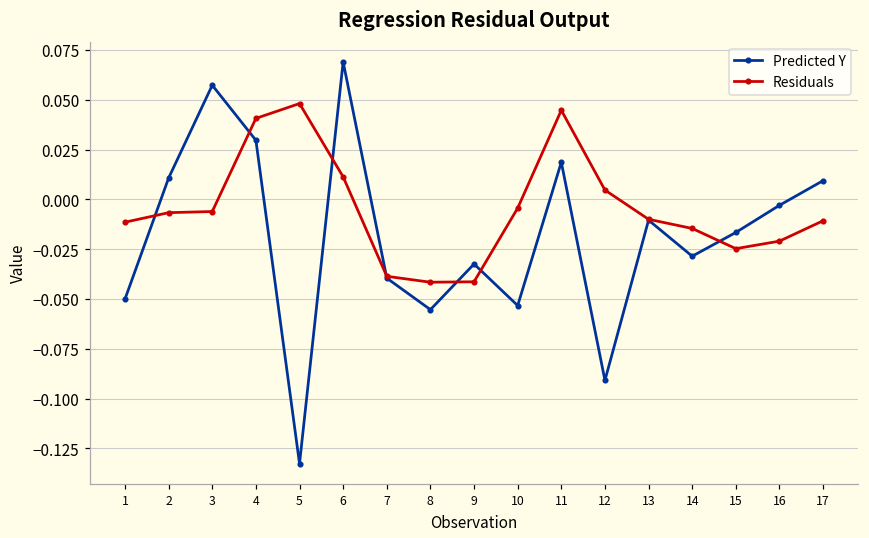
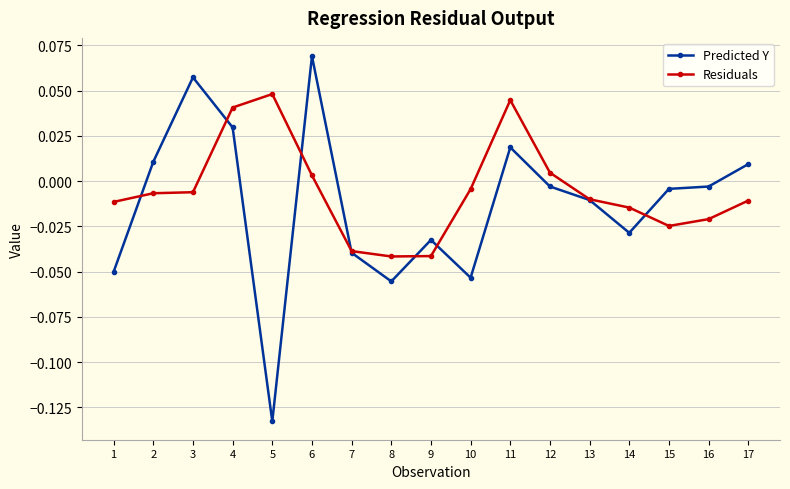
Residuals, 6: 0.011 -> 0.003
Predicted Y, 12: -0.091 -> -0.003
Predicted Y, 15: -0.017 -> -0.004
